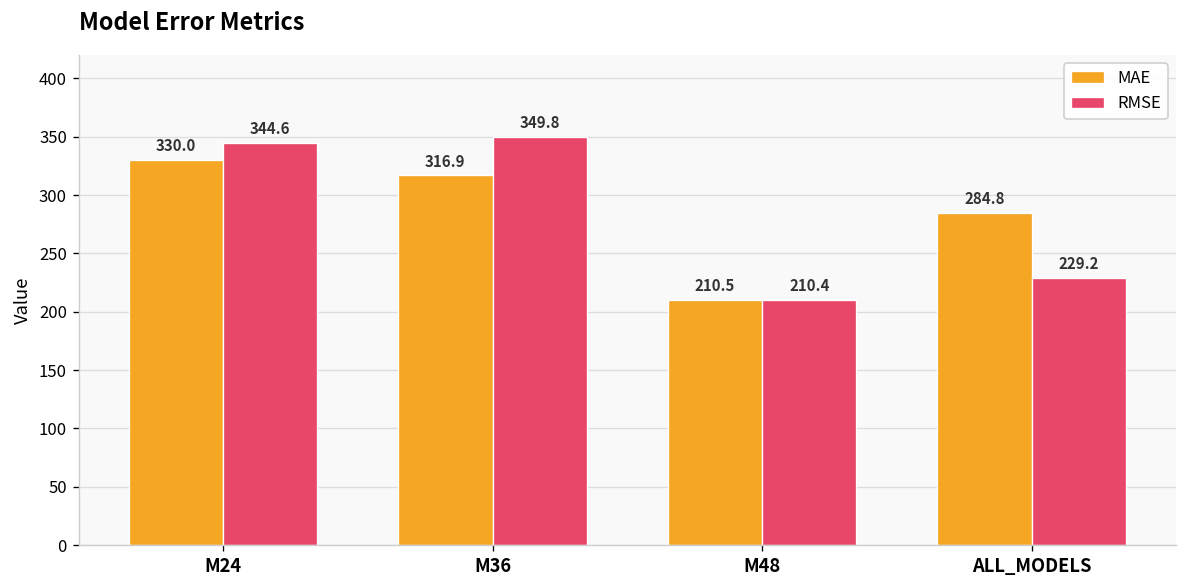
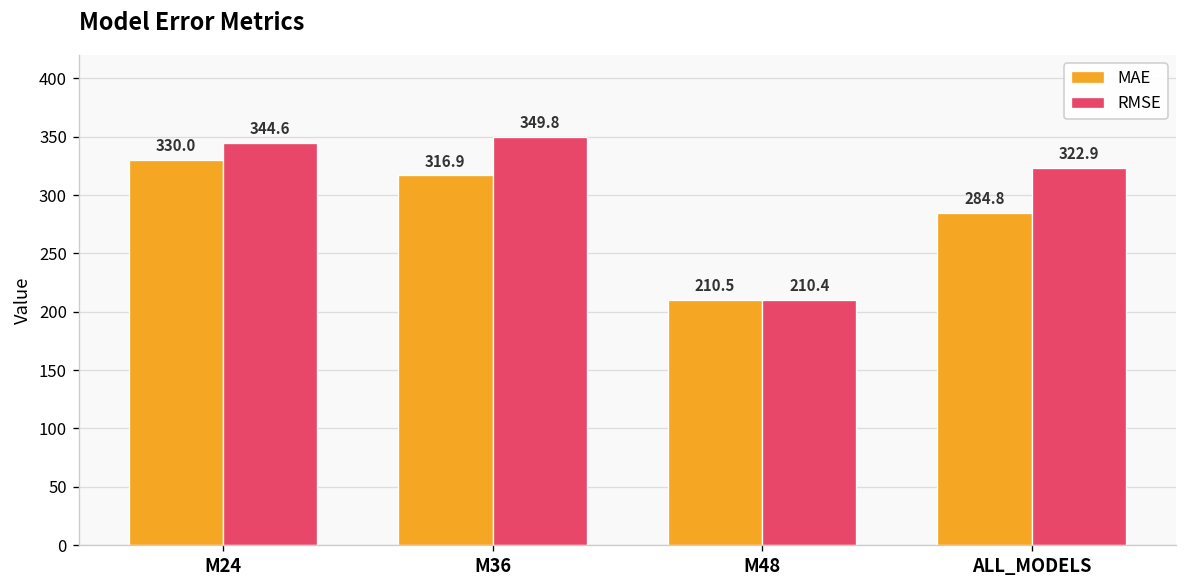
RMSE, ALL_MODELS: 229.2 -> 322.9
